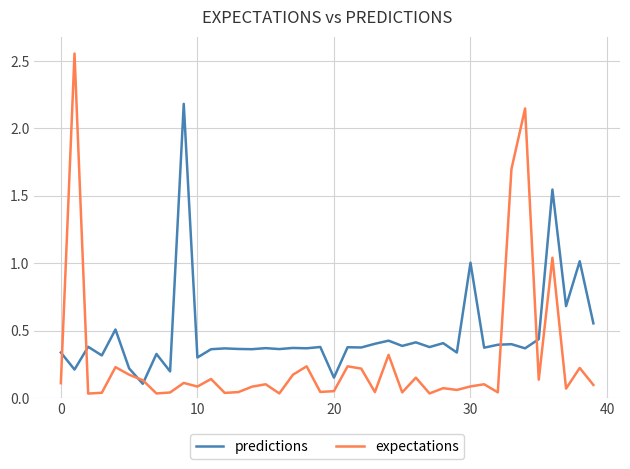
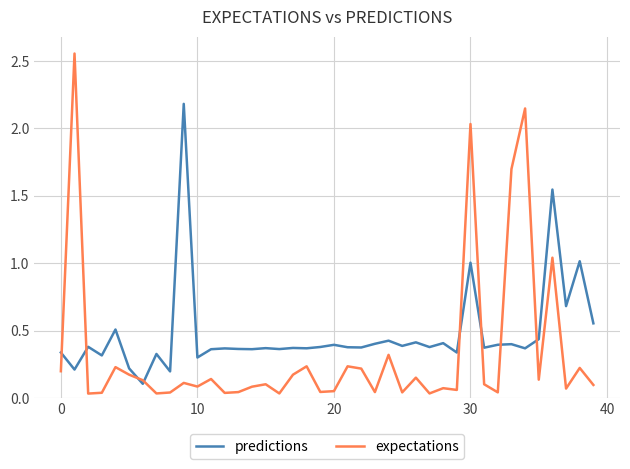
expectations, 0: 0.11 -> 0.20
predictions, 20: 0.15 -> 0.39
expectations, 30: 0.09 -> 2.03
